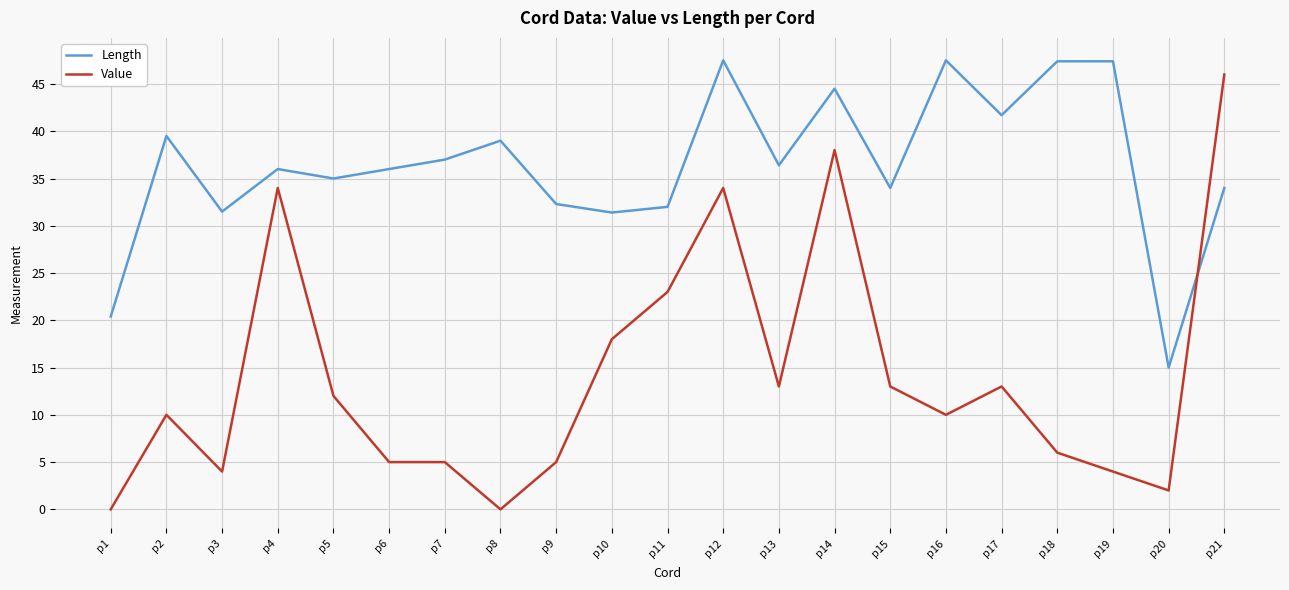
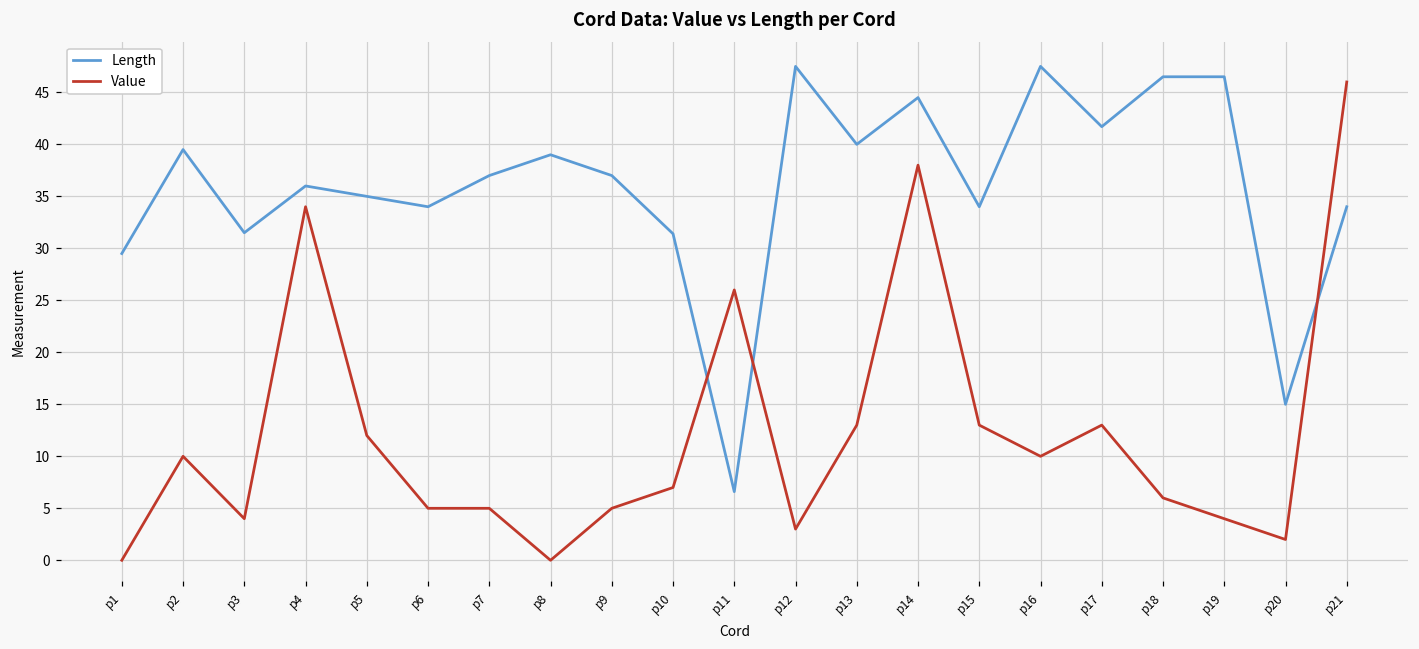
Length, p1: 20 -> 30
Length, p6: 36 -> 34
Length, p9: 32 -> 37
Value, p10: 18 -> 7
Length, p11: 32 -> 7
Value, p11: 23 -> 26
Value, p12: 34 -> 3
Length, p13: 36 -> 40
Length, p18: 47.4 -> 46.5
Length, p19: 47.4 -> 46.5
